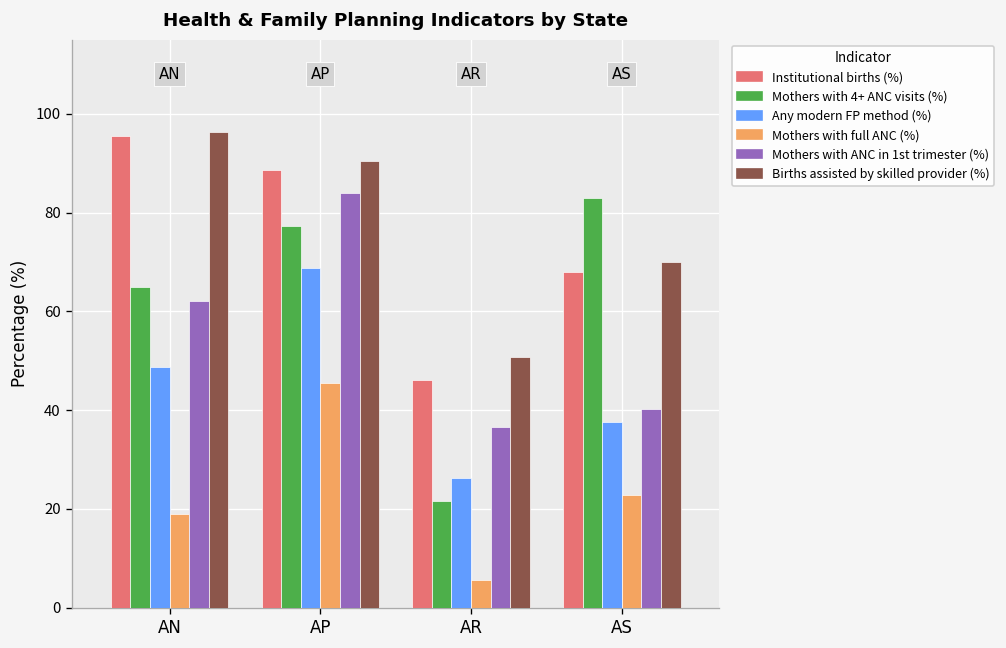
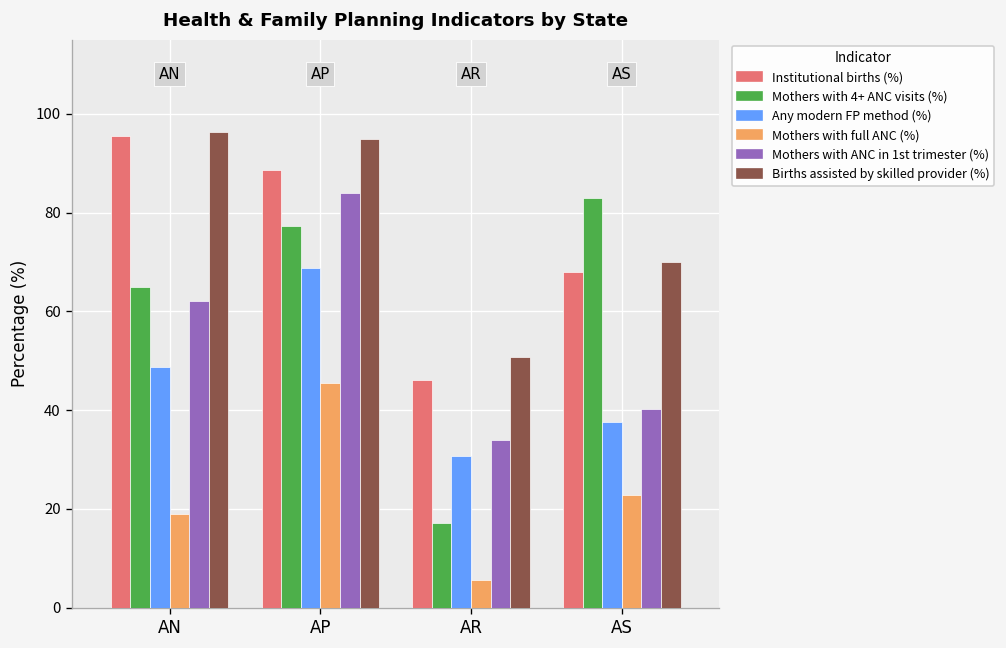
Births assisted by skilled provider (%), AP: 91 -> 95
Mothers with 4+ ANC visits (%), AR: 22 -> 17
Any modern FP method (%), AR: 26 -> 31
Mothers with ANC in 1st trimester (%), AR: 37 -> 34
